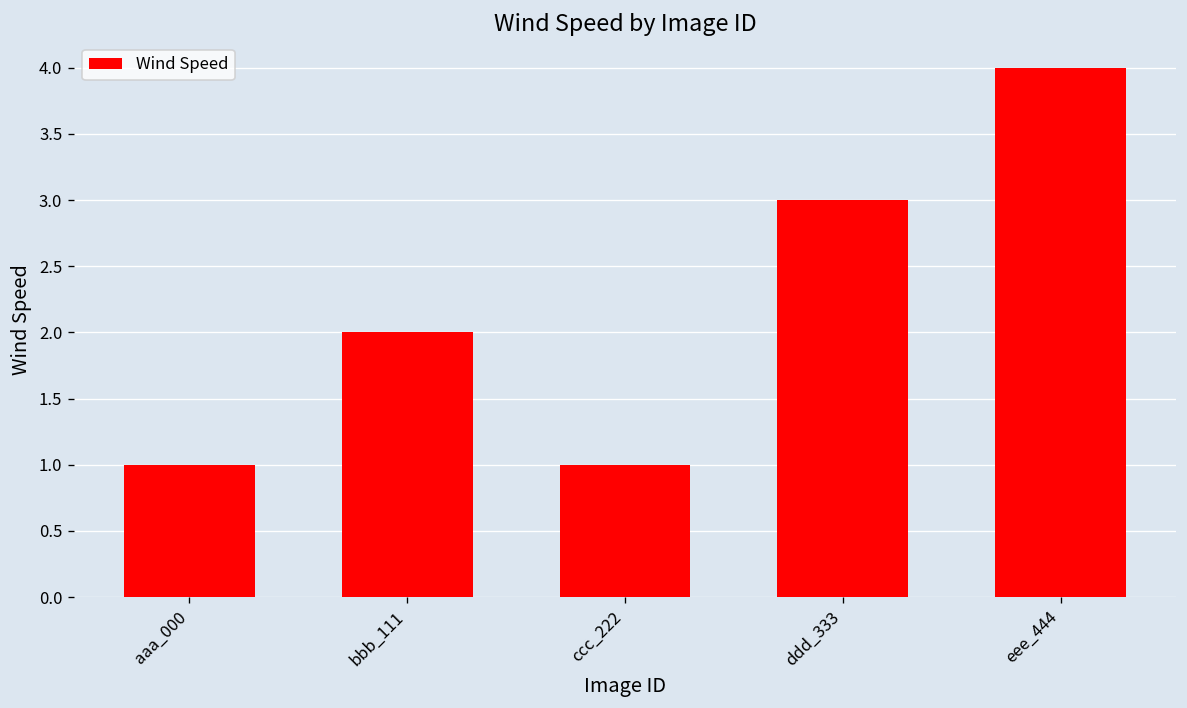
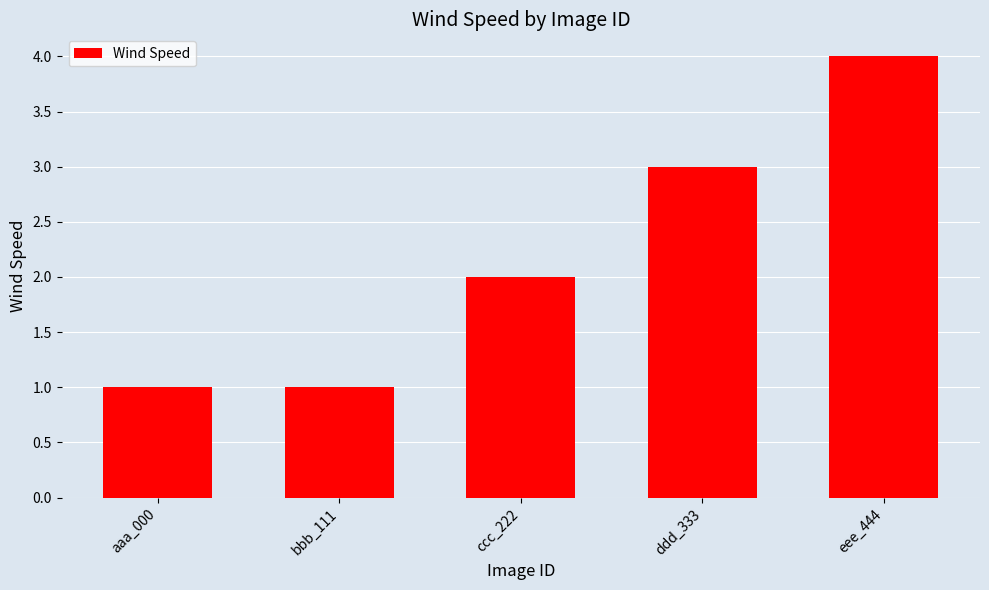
bbb_111: 2 -> 1
ccc_222: 1 -> 2
